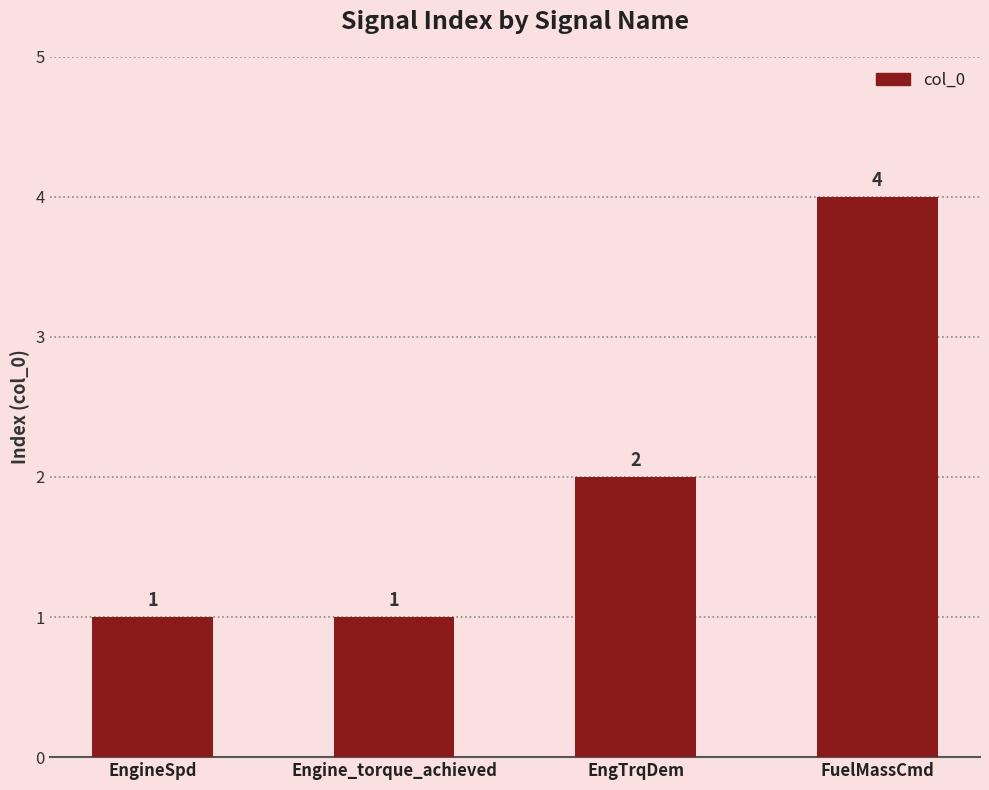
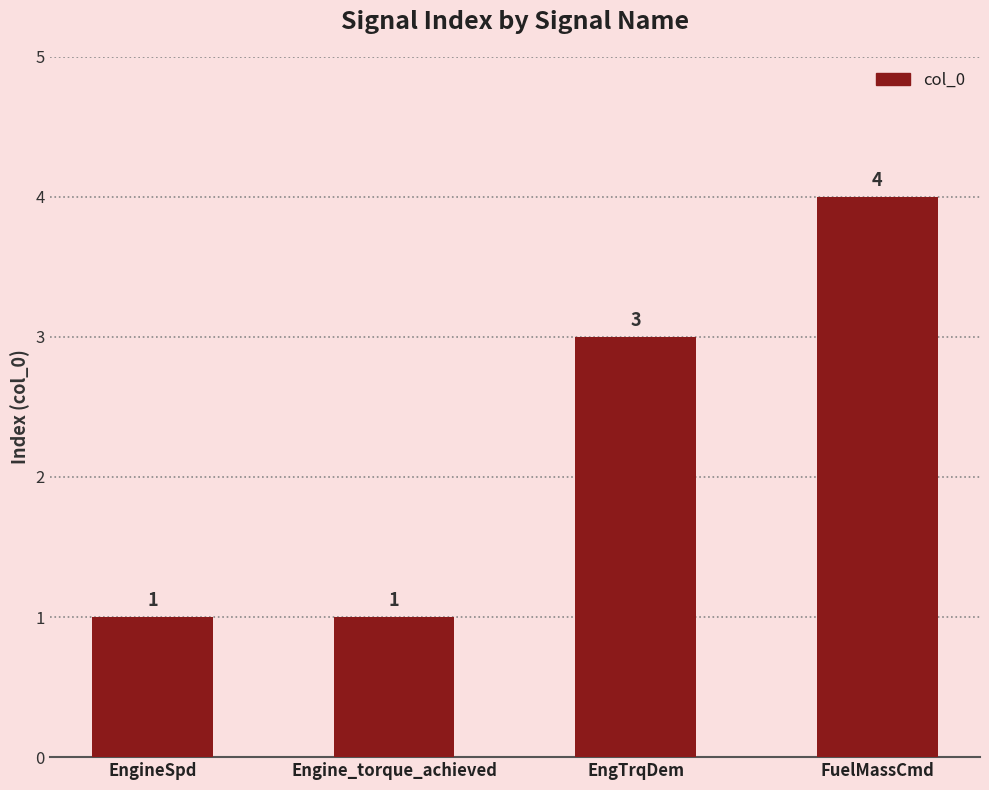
EngTrqDem: 2 -> 3
